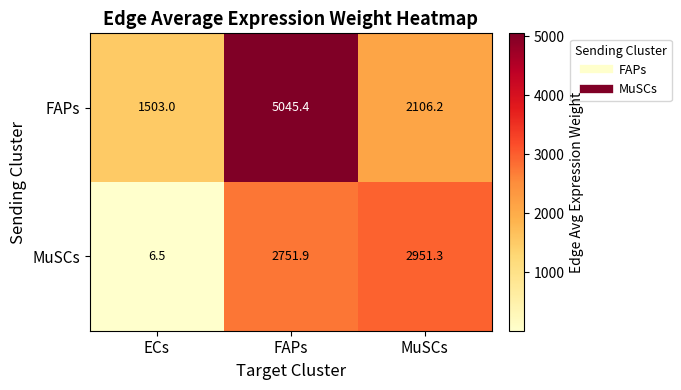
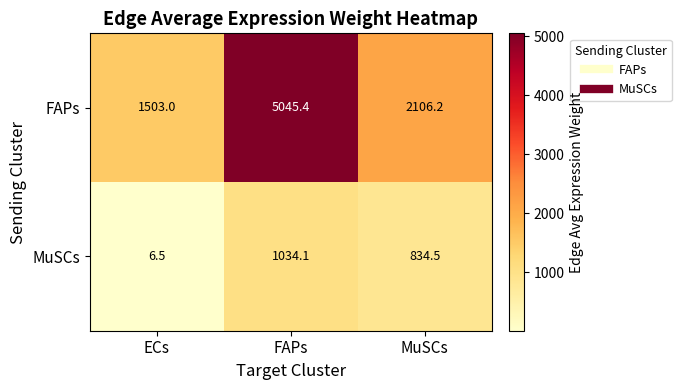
MuSCs, FAPs: 2751.9 -> 1034.1
MuSCs, MuSCs: 2951.3 -> 834.5
